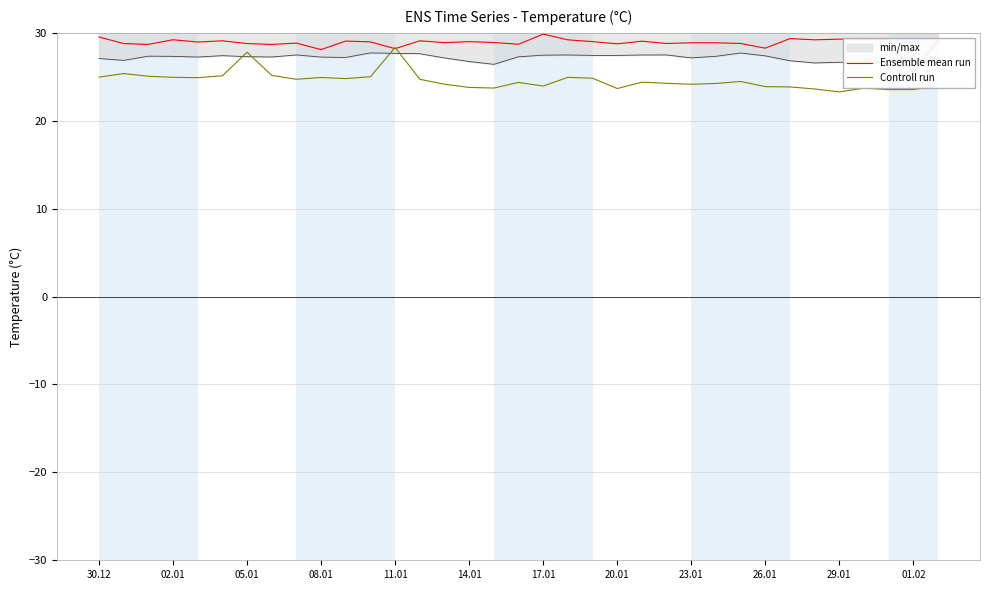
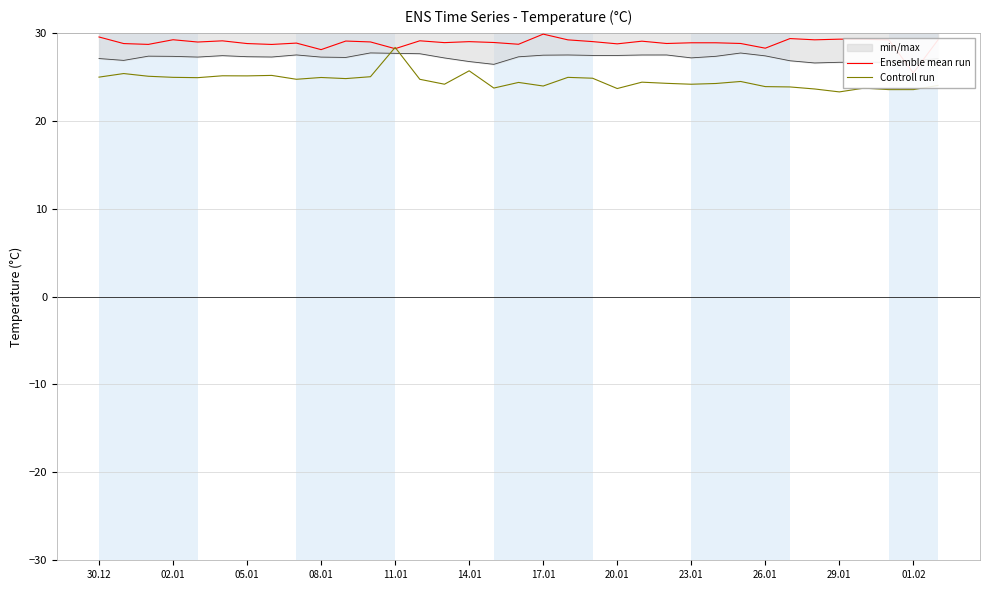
Controll run, 05.01: 28 -> 25
Controll run, 14.01: 24 -> 26
